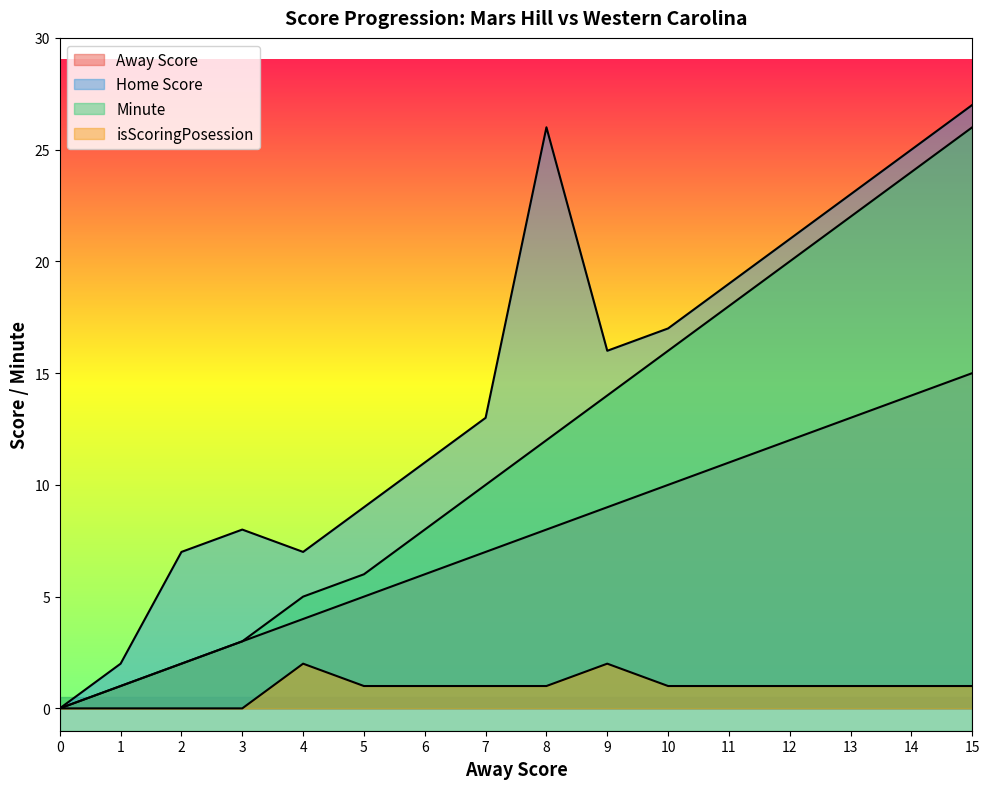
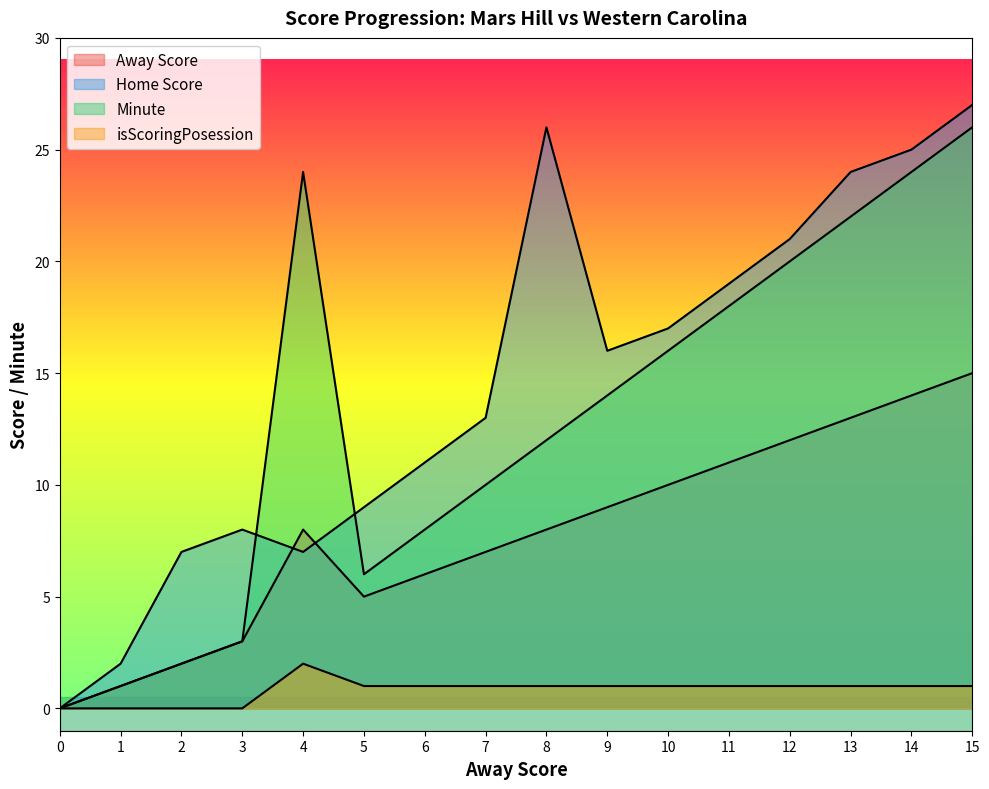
Away Score, 4: 4 -> 8
Minute, 4: 5 -> 24
isScoringPosession, 9: 2 -> 1
Home Score, 13: 23 -> 24
